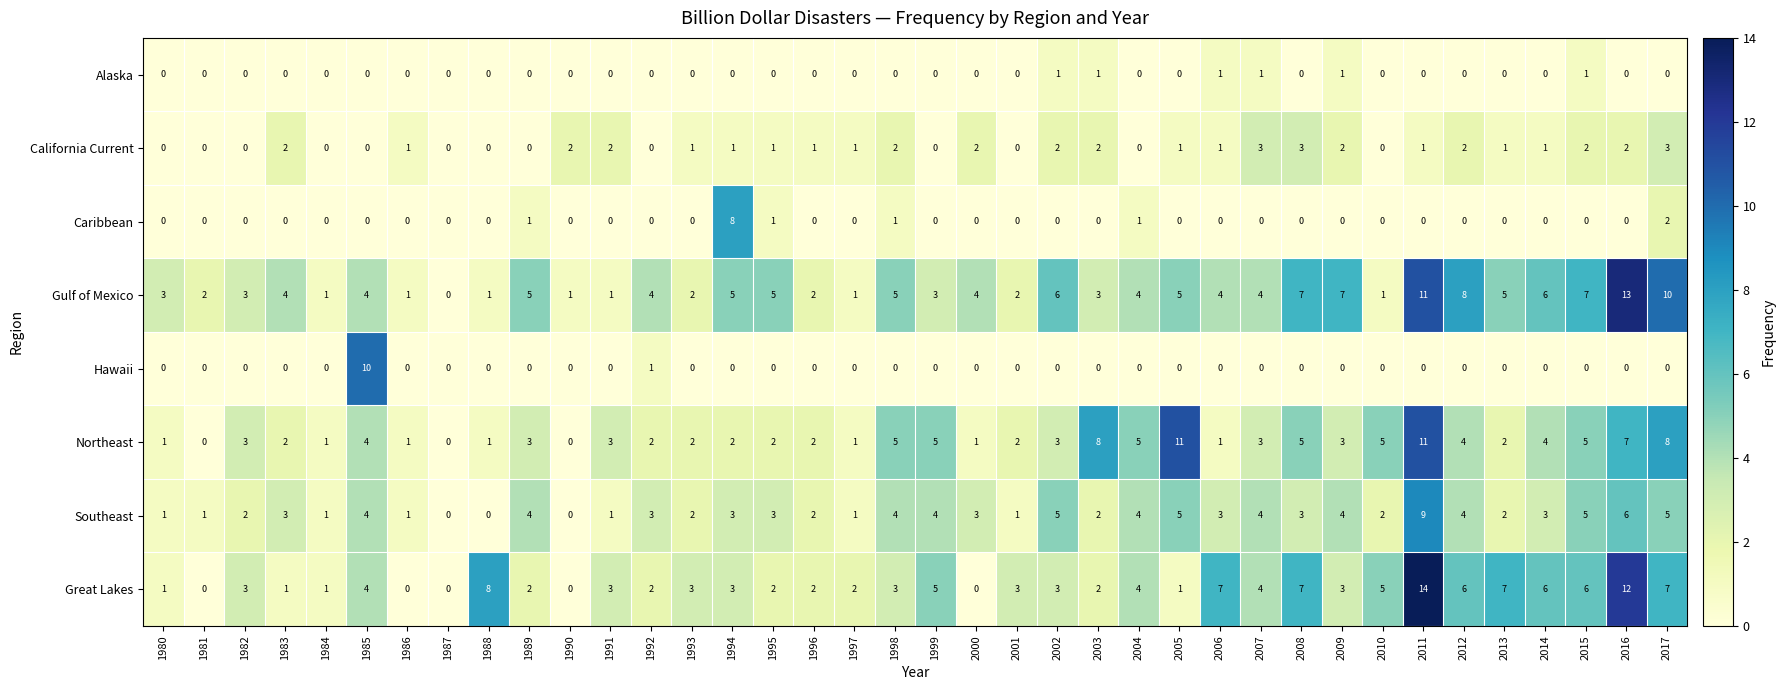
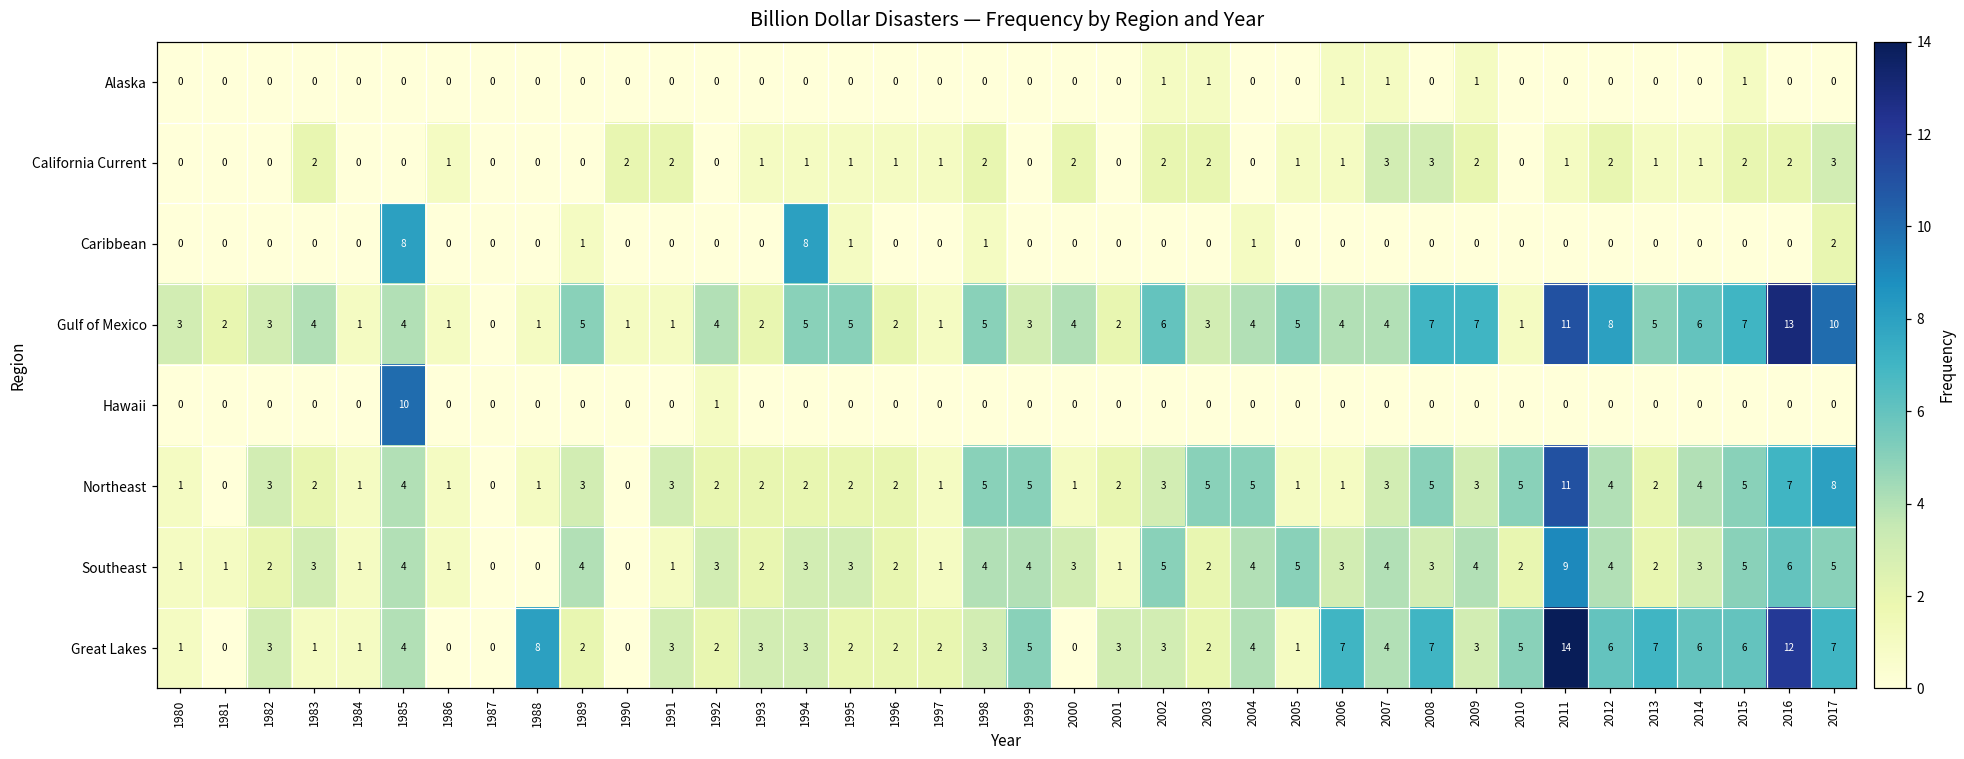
Caribbean, 1985: 0 -> 8
Northeast, 2003: 8 -> 5
Northeast, 2005: 11 -> 1
